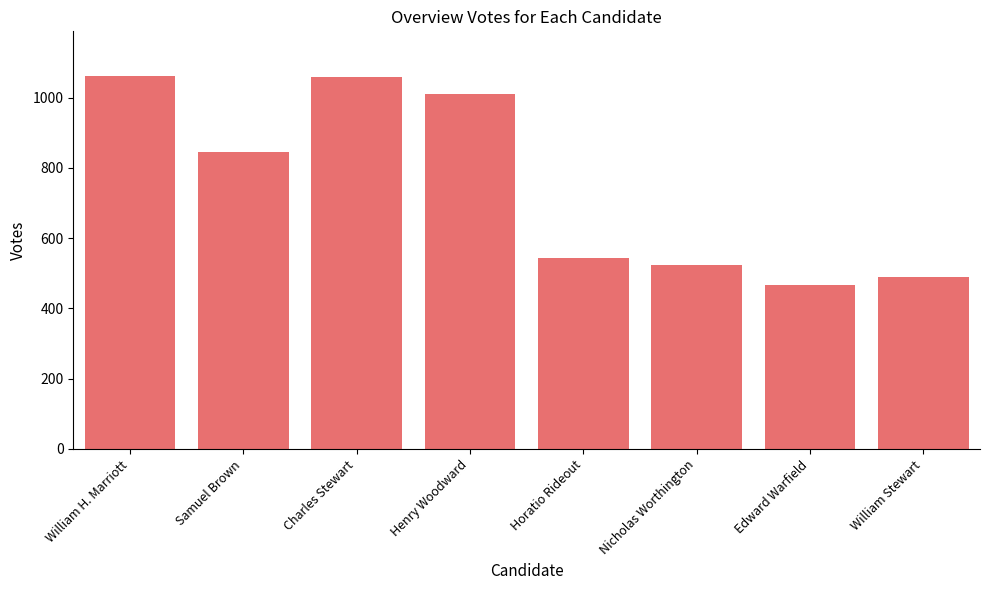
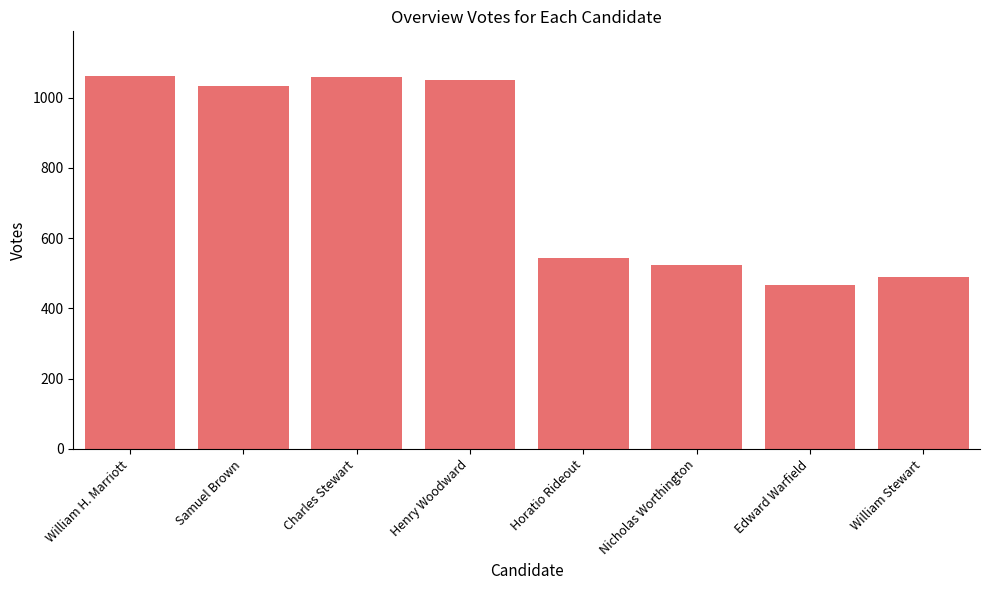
Samuel Brown: 850 -> 1030
Henry Woodward: 1010 -> 1050
